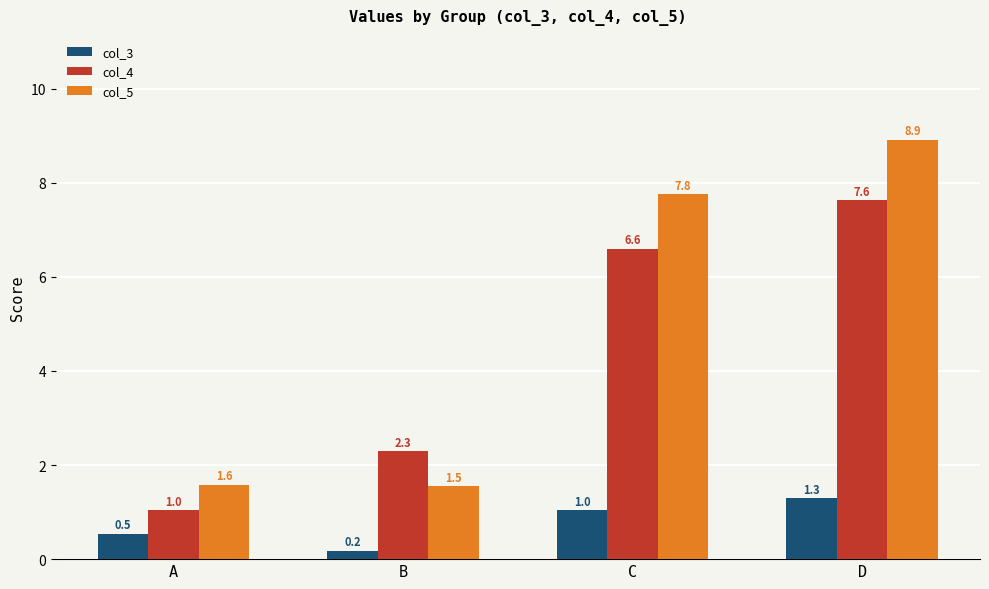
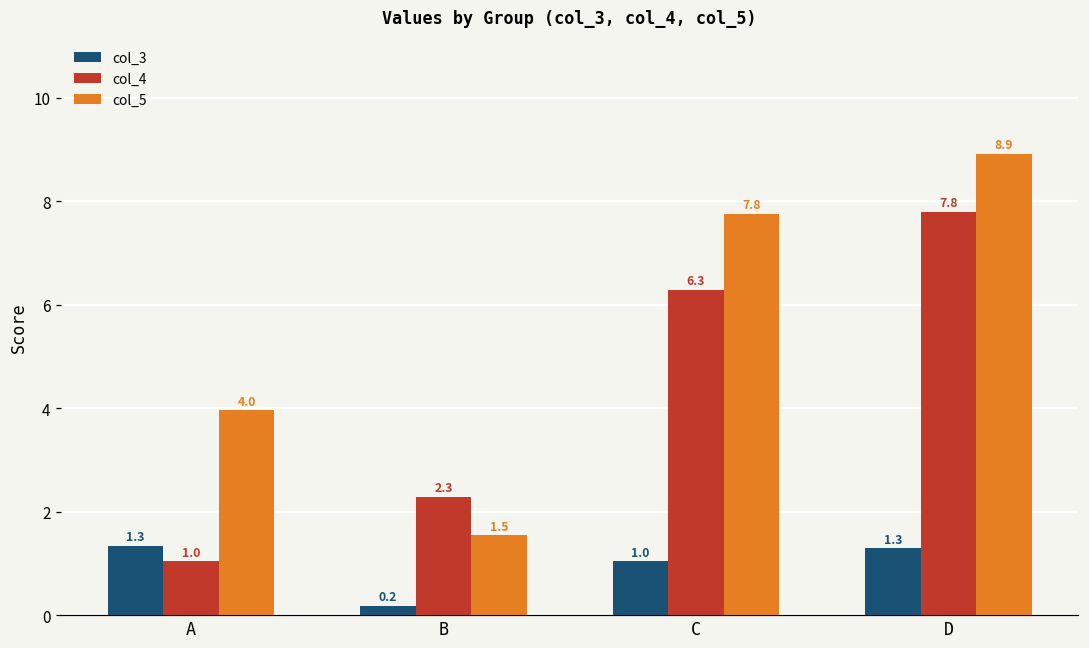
col_3, A: 0.5 -> 1.3
col_5, A: 1.6 -> 4.0
col_4, C: 6.6 -> 6.3
col_4, D: 7.6 -> 7.8
